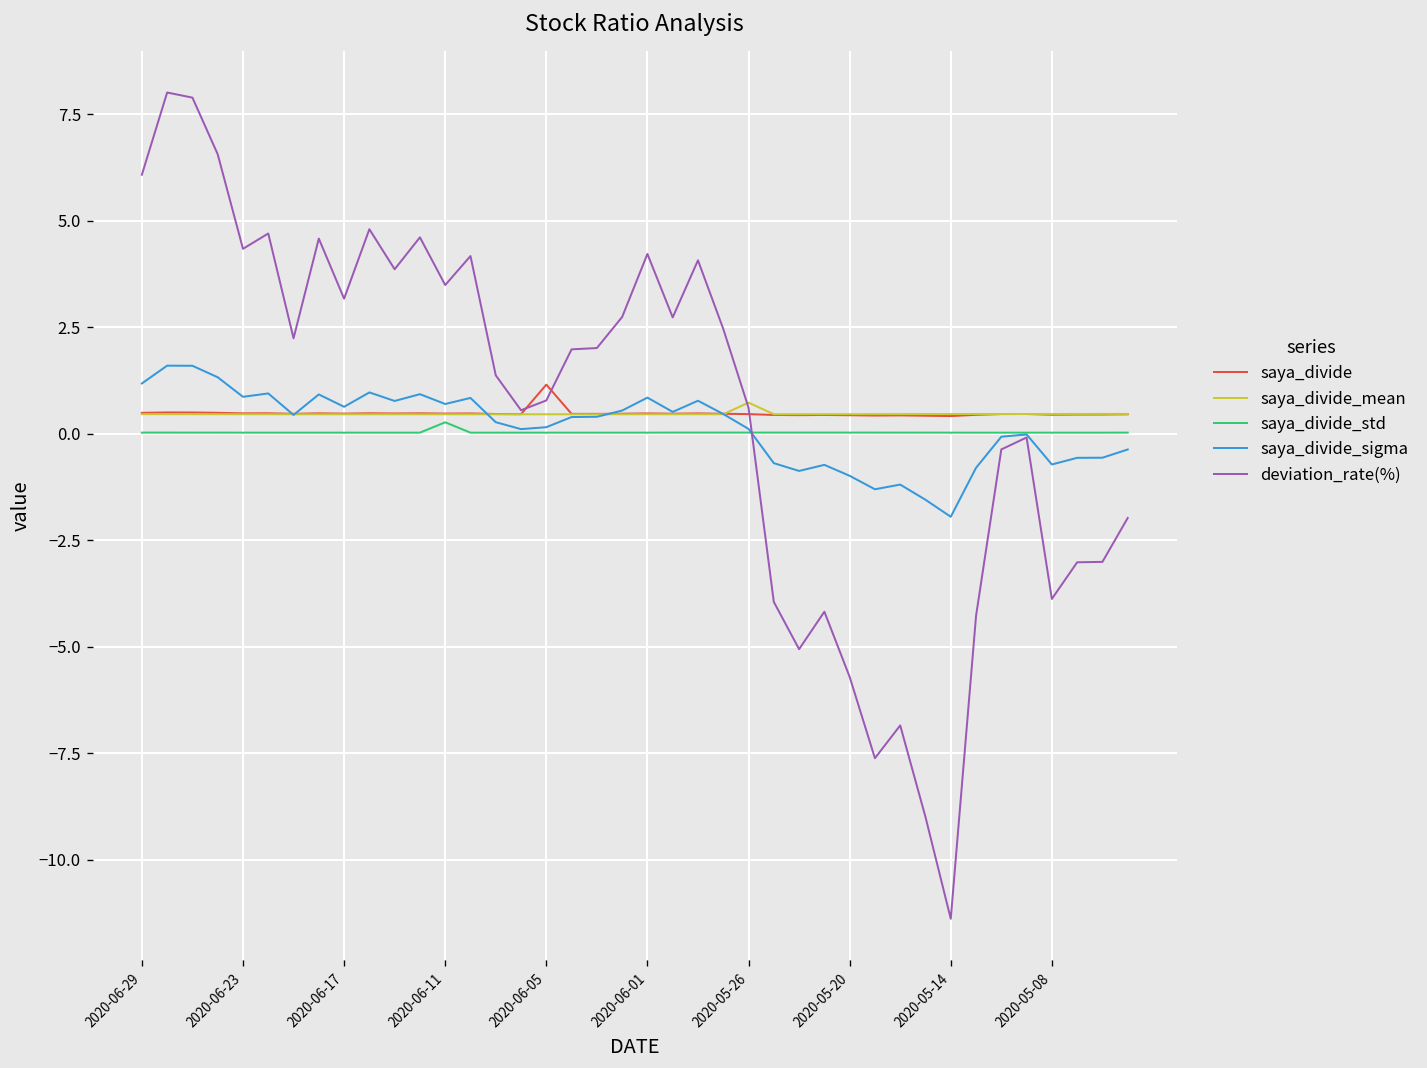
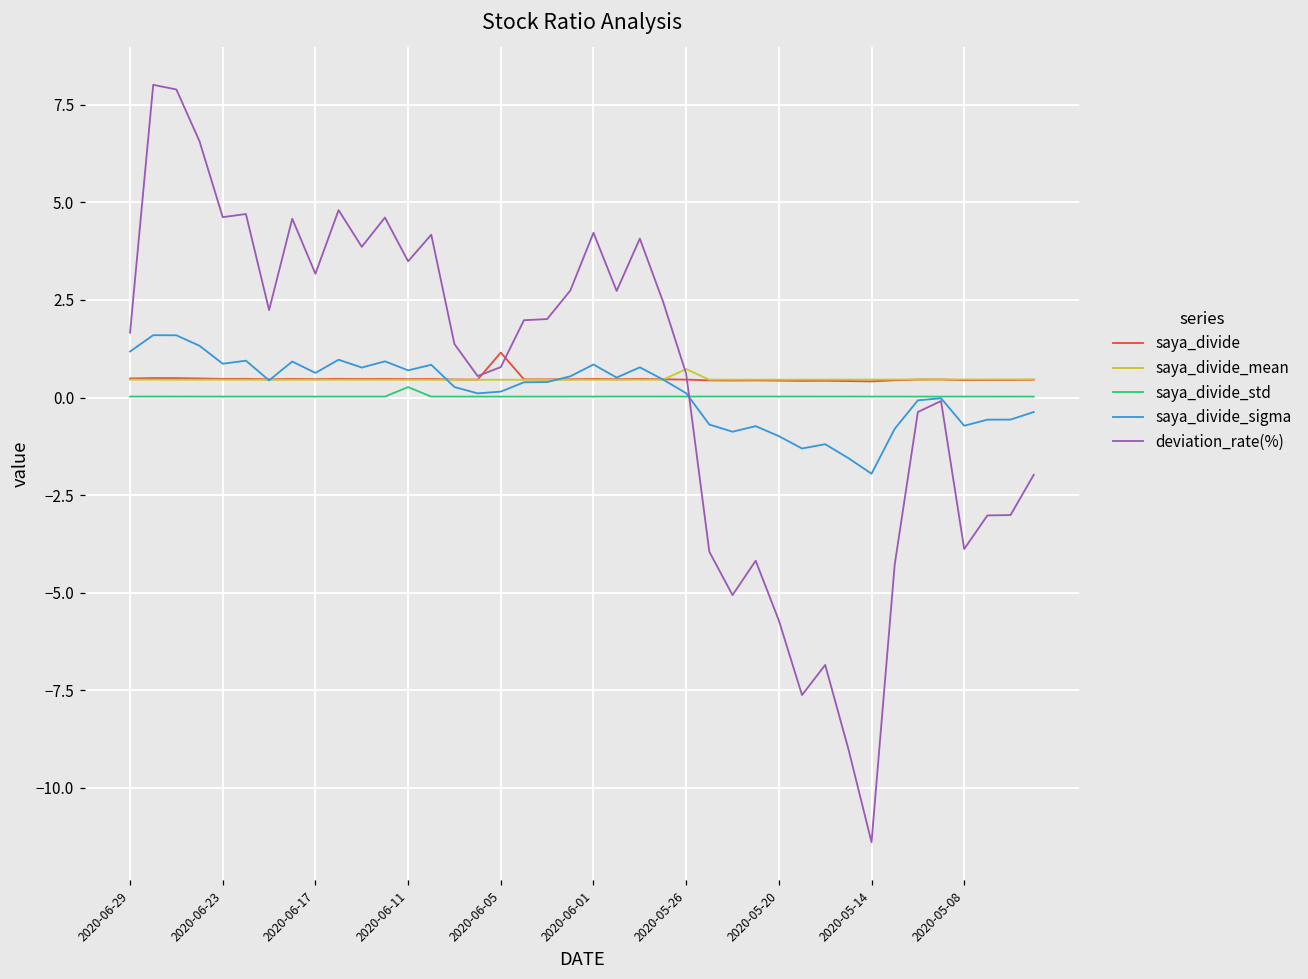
deviation_rate(%), 2020-06-29: 6.1 -> 1.7
deviation_rate(%), 2020-06-23: 4.3 -> 4.6
